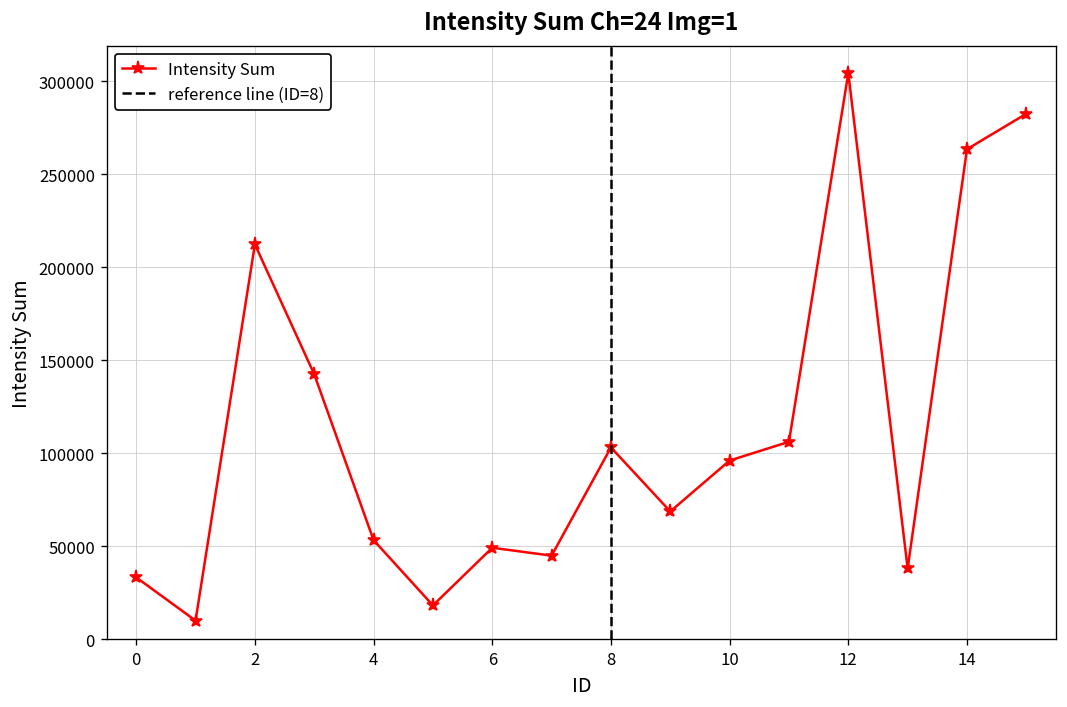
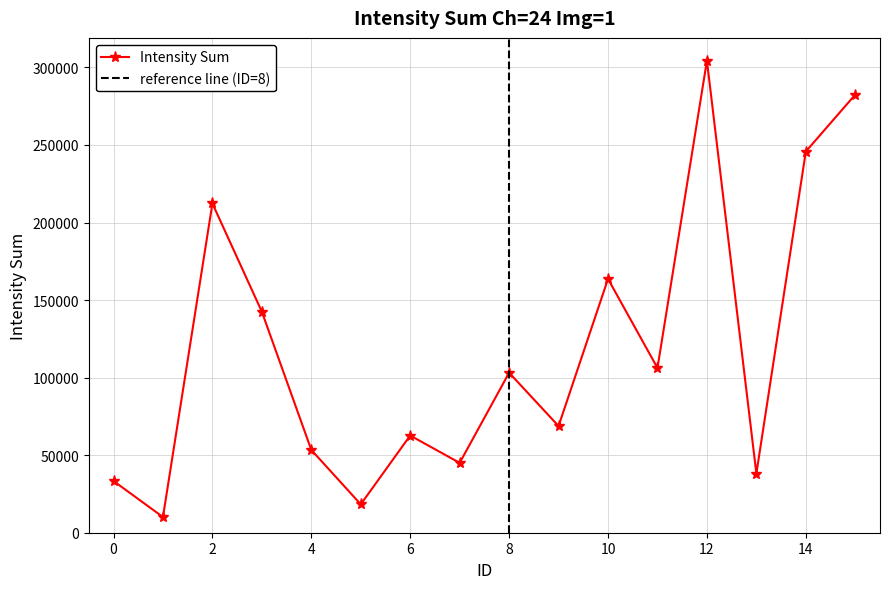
6: 49000 -> 63000
10: 96000 -> 164000
14: 263000 -> 246000
